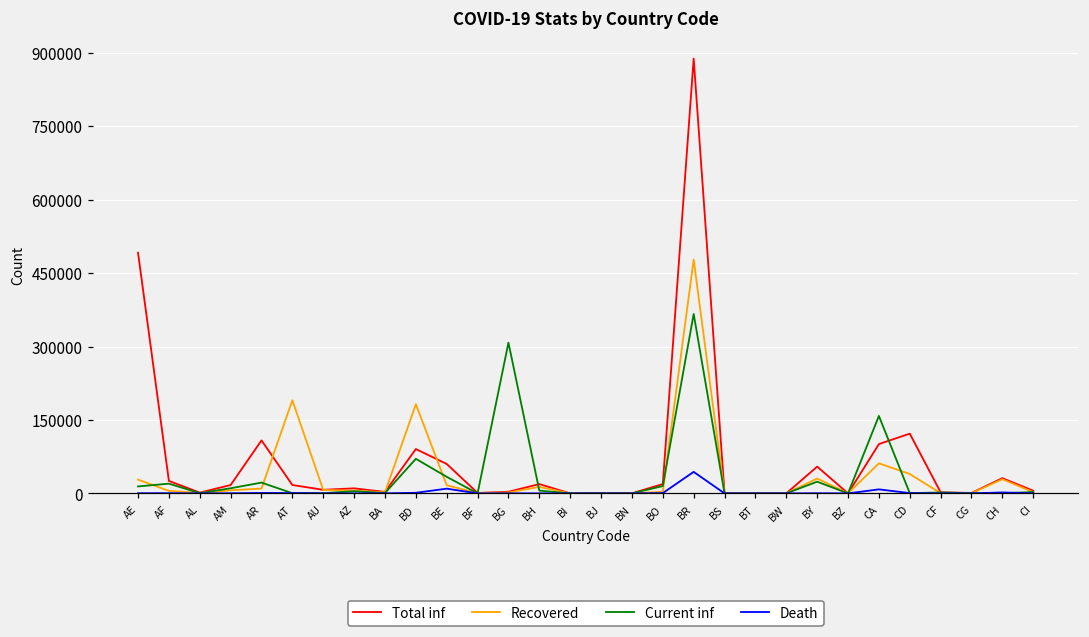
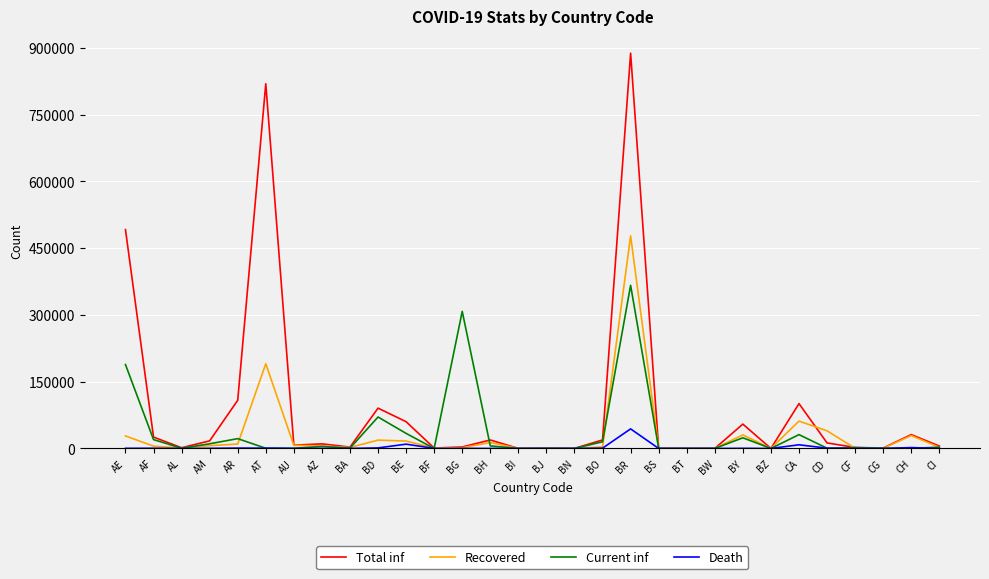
Current inf, AE: 10000 -> 190000
Total inf, AT: 20000 -> 820000
Recovered, BD: 180000 -> 20000
Current inf, CA: 160000 -> 30000
Total inf, CD: 120000 -> 10000
